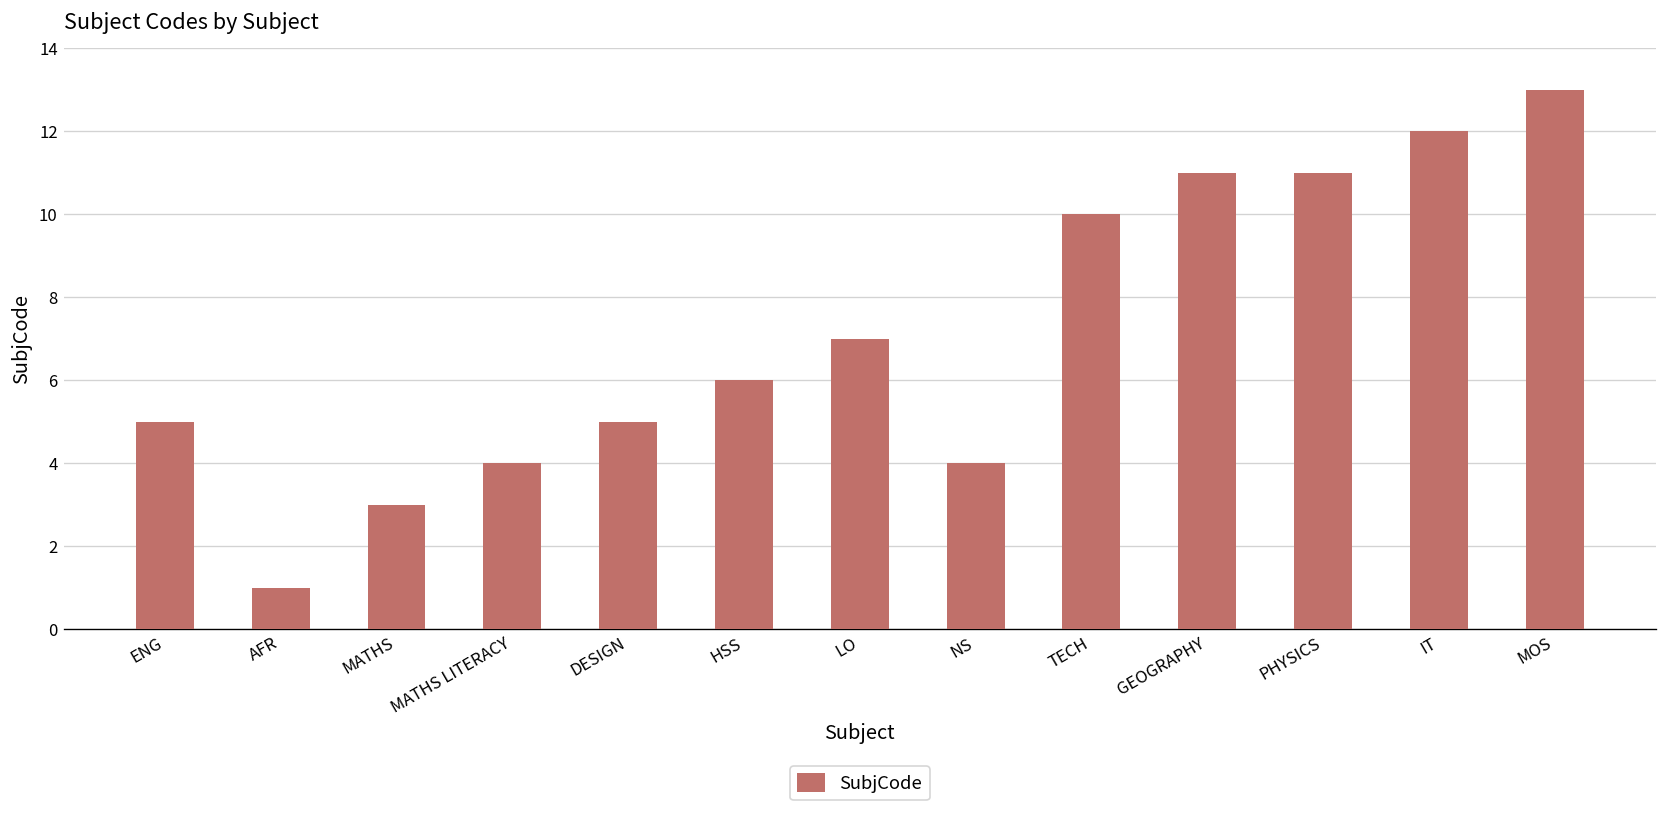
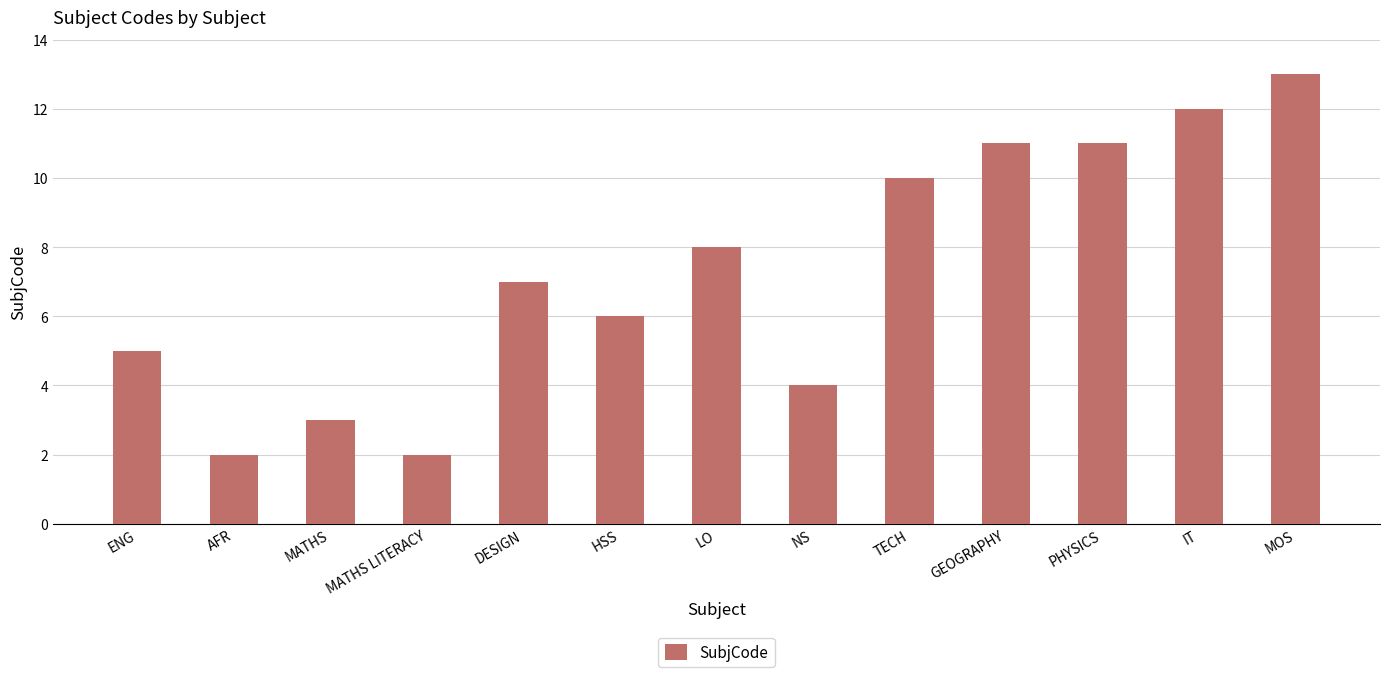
AFR: 1 -> 2
MATHS LITERACY: 4 -> 2
DESIGN: 5 -> 7
LO: 7 -> 8
